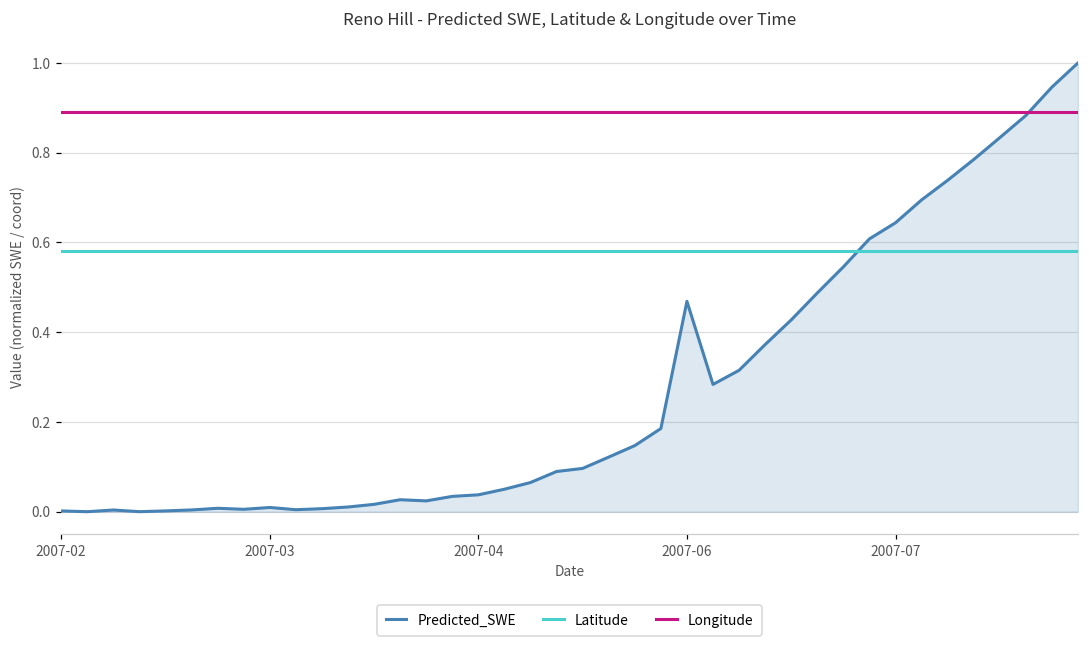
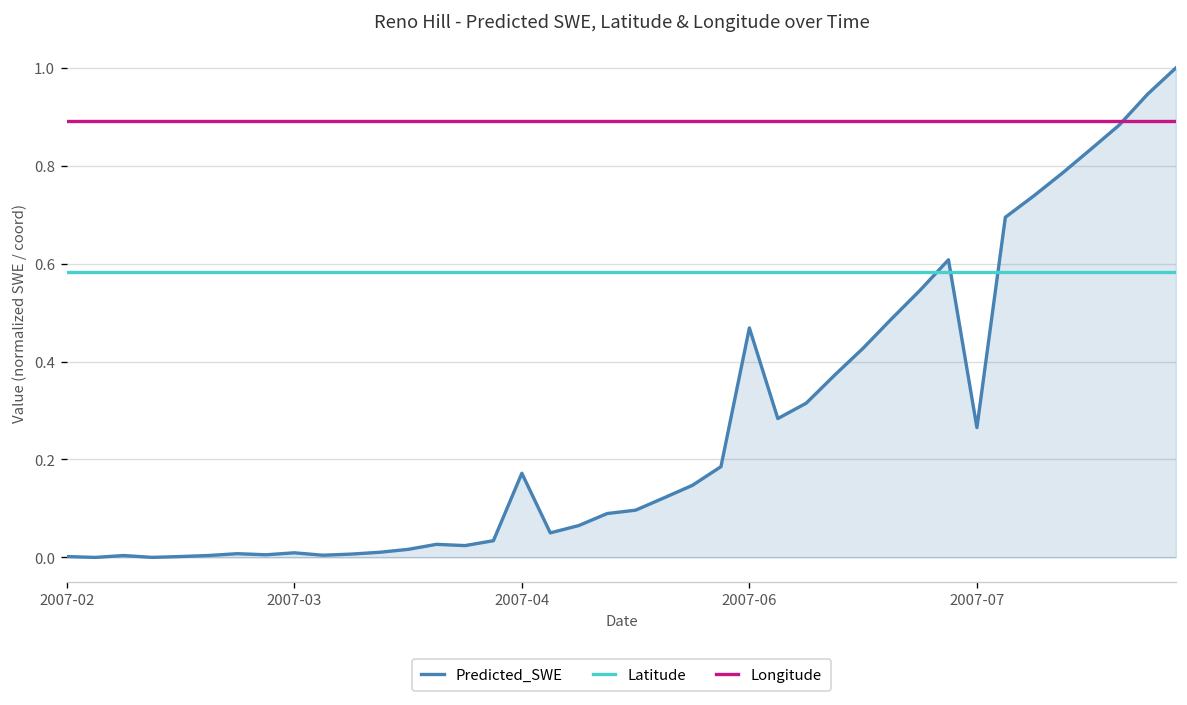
Predicted_SWE, 2007-04: 0.04 -> 0.17
Predicted_SWE, 2007-07: 0.64 -> 0.27
